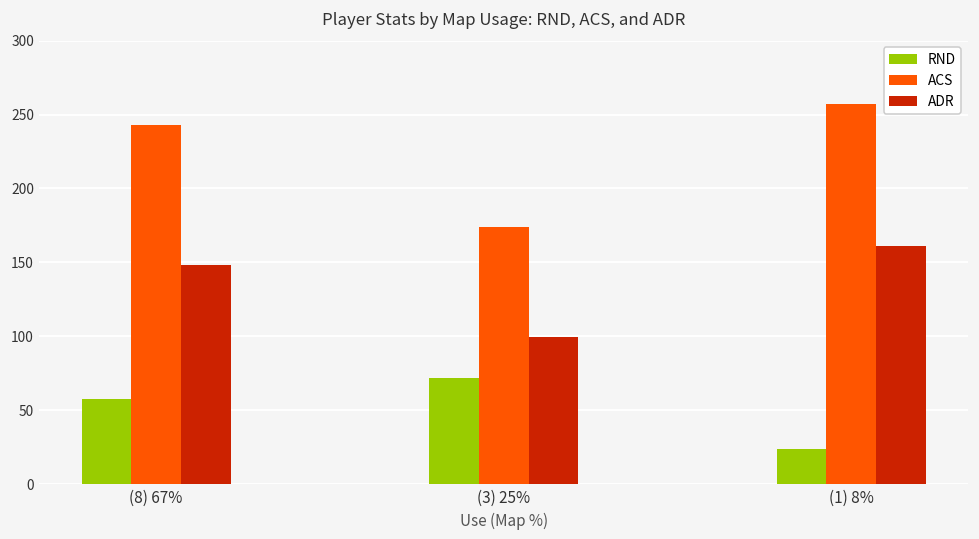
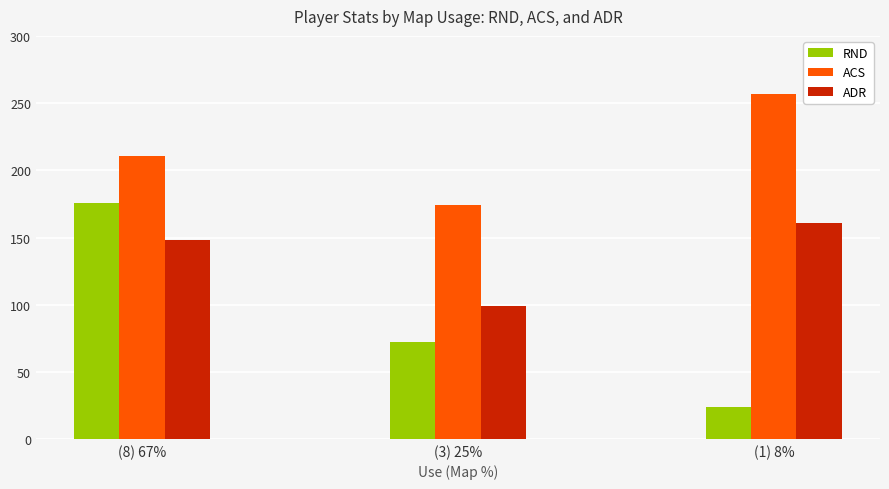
RND, (8) 67%: 58 -> 176
ACS, (8) 67%: 243 -> 211
